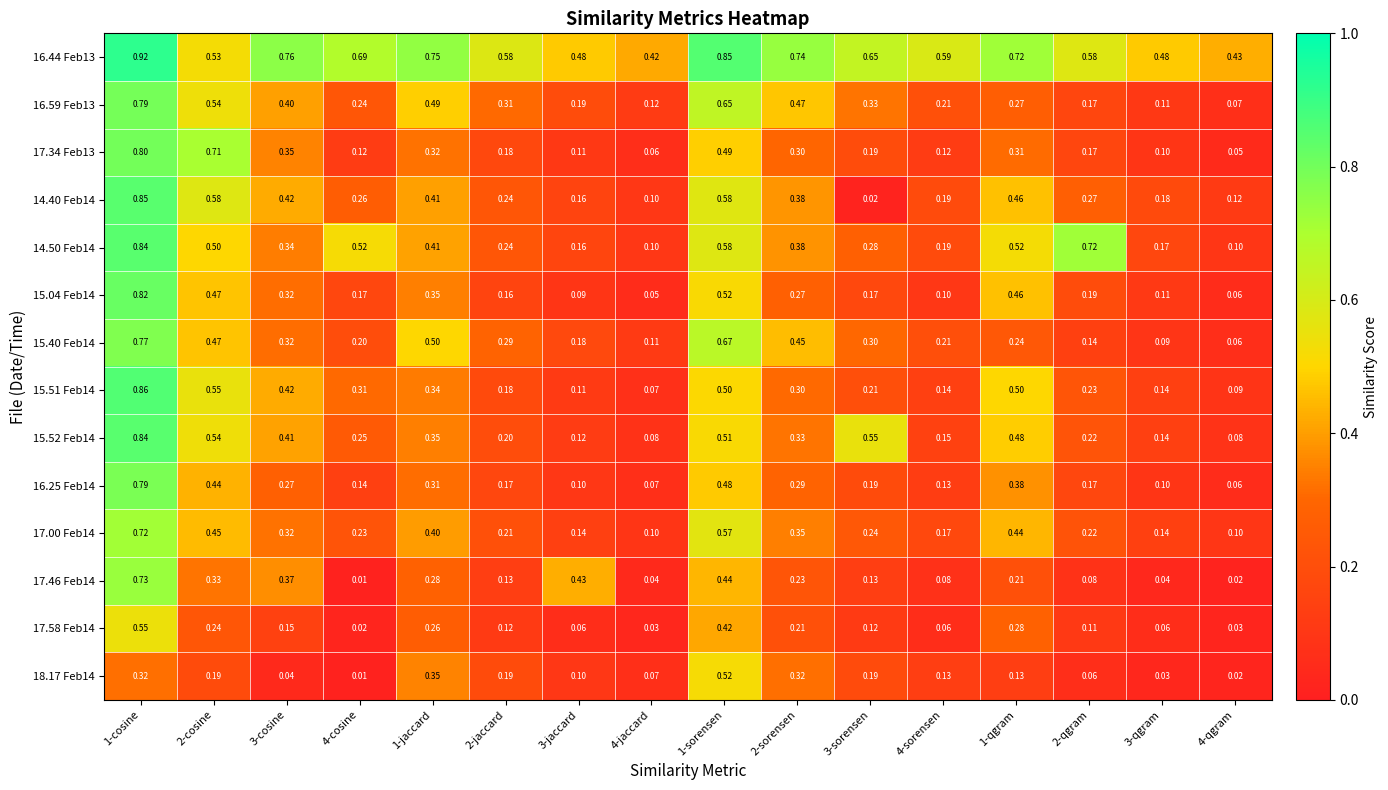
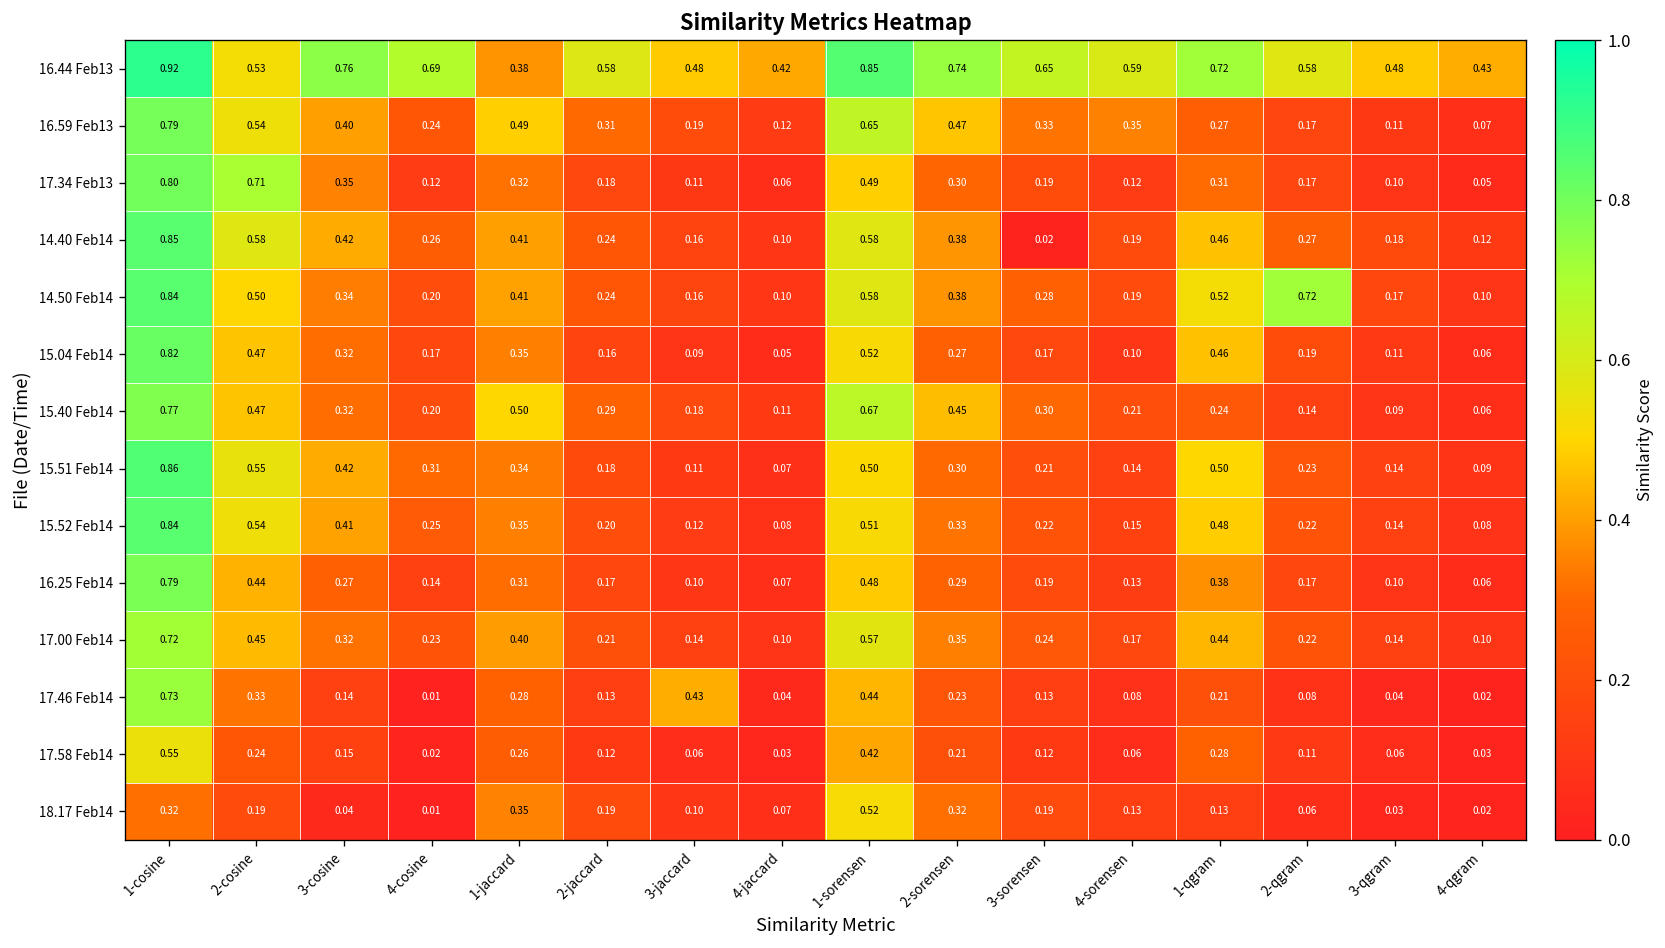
16.44 Feb13, 1-jaccard: 0.75 -> 0.38
16.59 Feb13, 4-sorensen: 0.21 -> 0.35
14.50 Feb14, 4-cosine: 0.52 -> 0.20
15.52 Feb14, 3-sorensen: 0.55 -> 0.22
17.46 Feb14, 3-cosine: 0.37 -> 0.14
